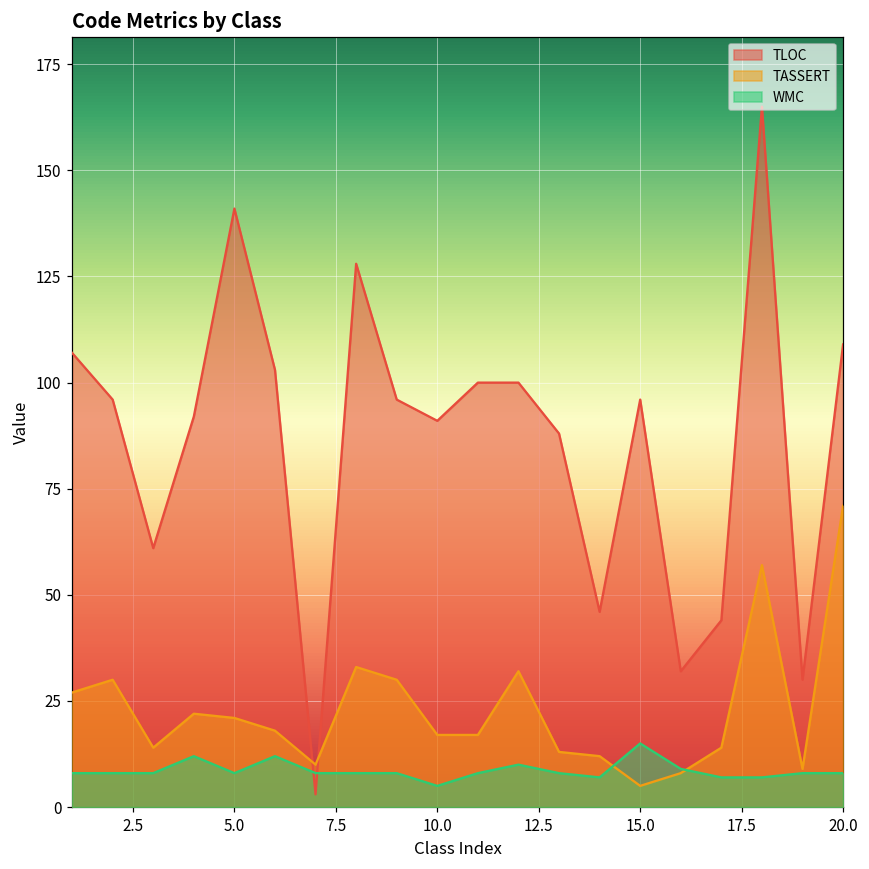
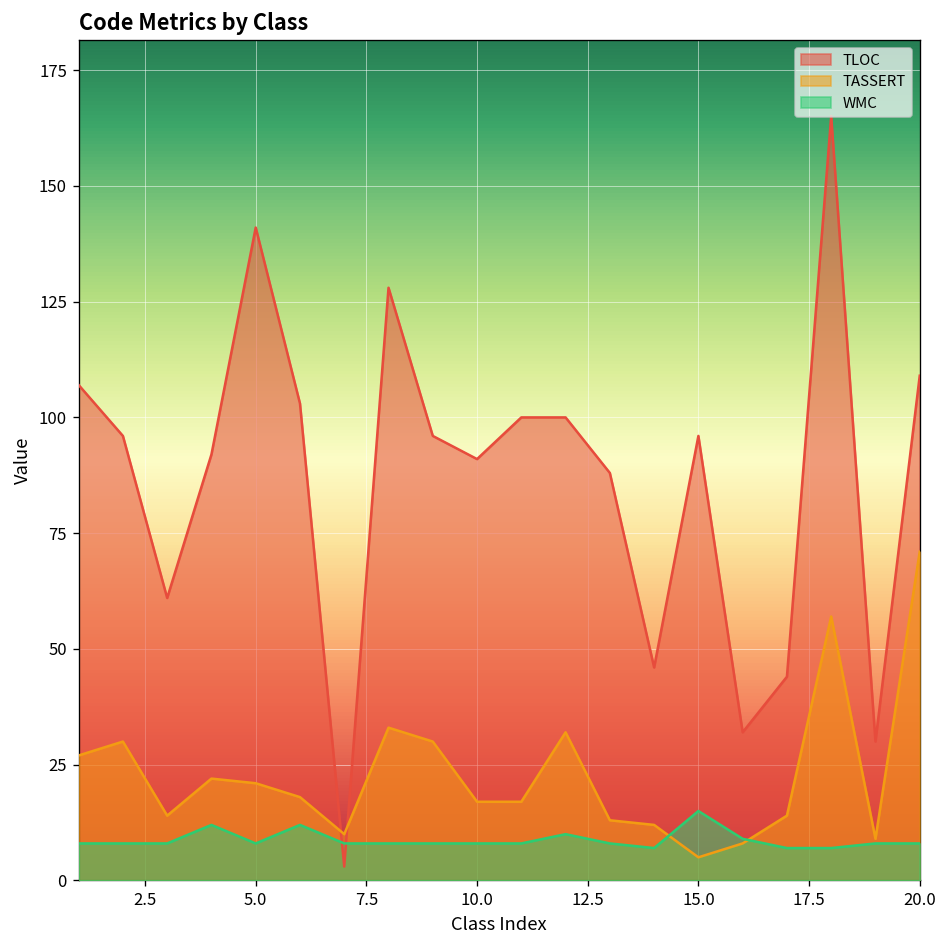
WMC, 10.0: 5 -> 8
